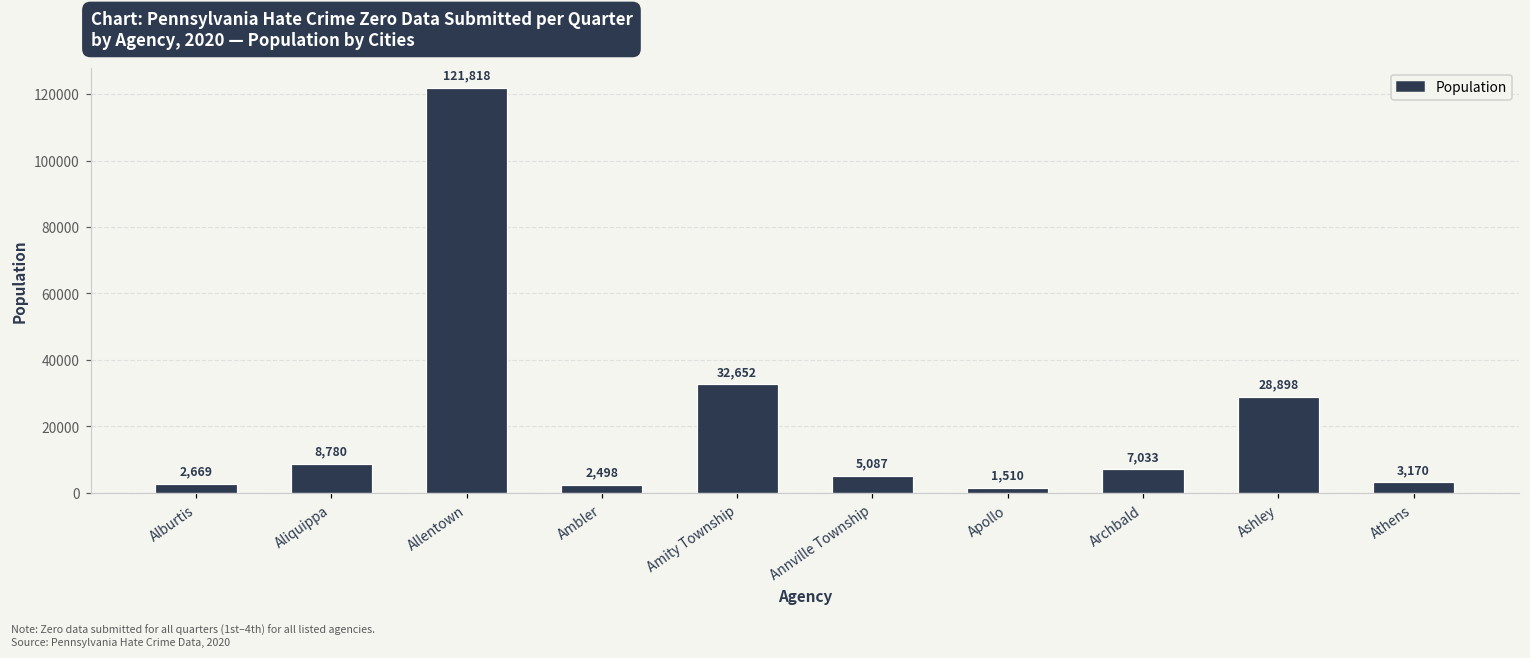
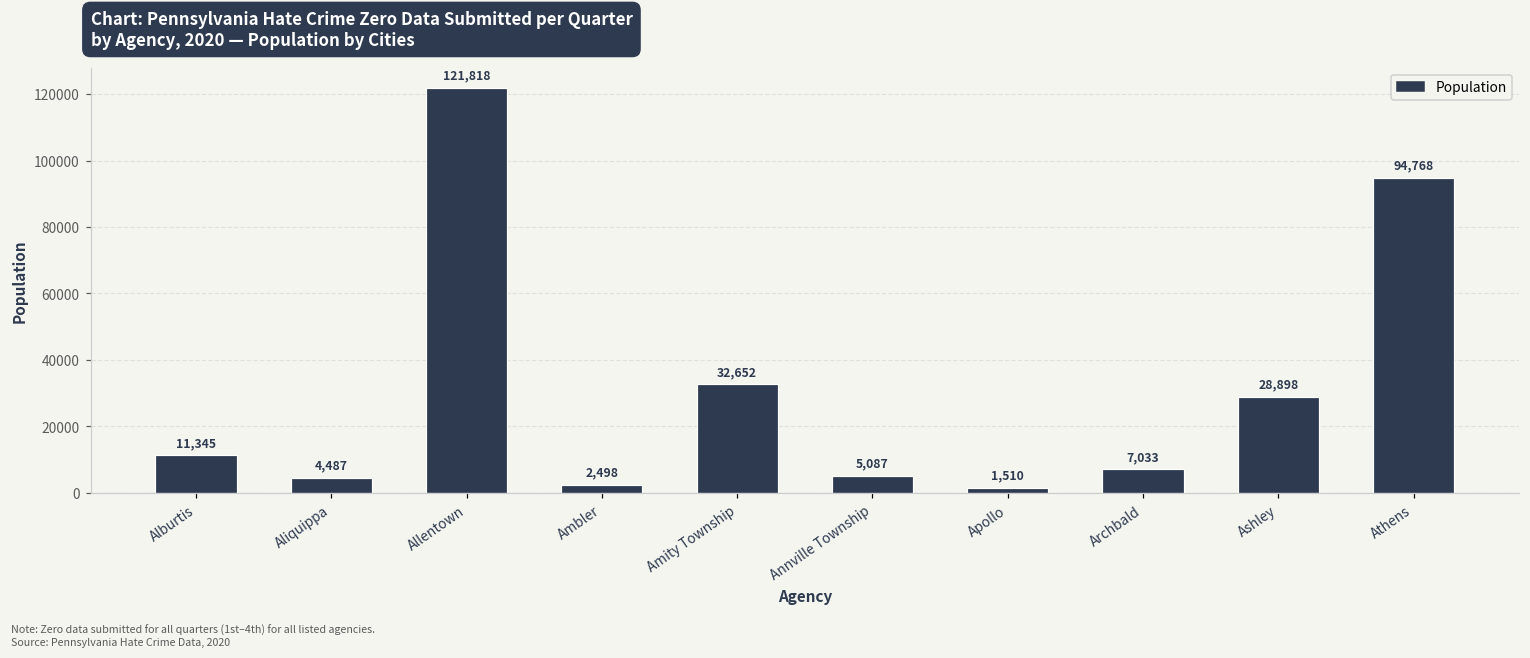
Alburtis: 2,669 -> 11,345
Aliquippa: 8,780 -> 4,487
Athens: 3,170 -> 94,768
